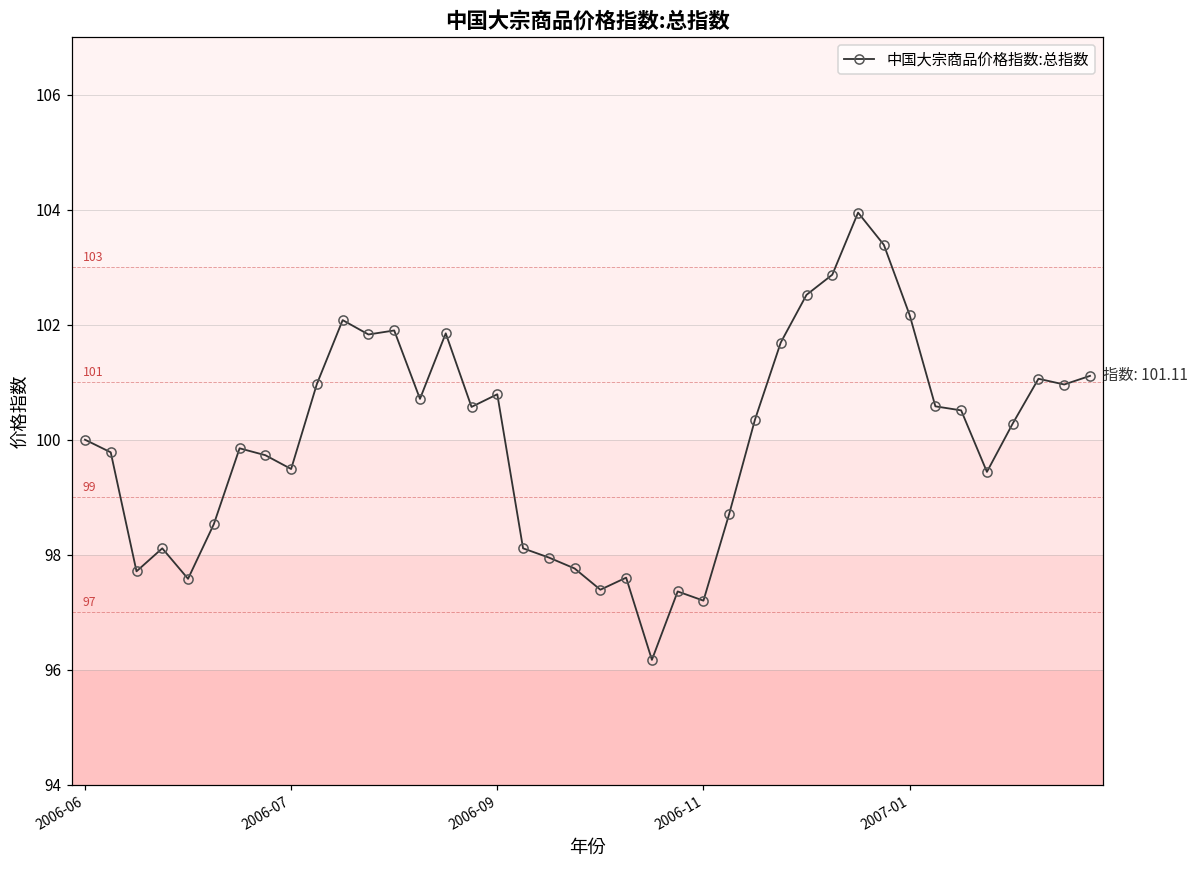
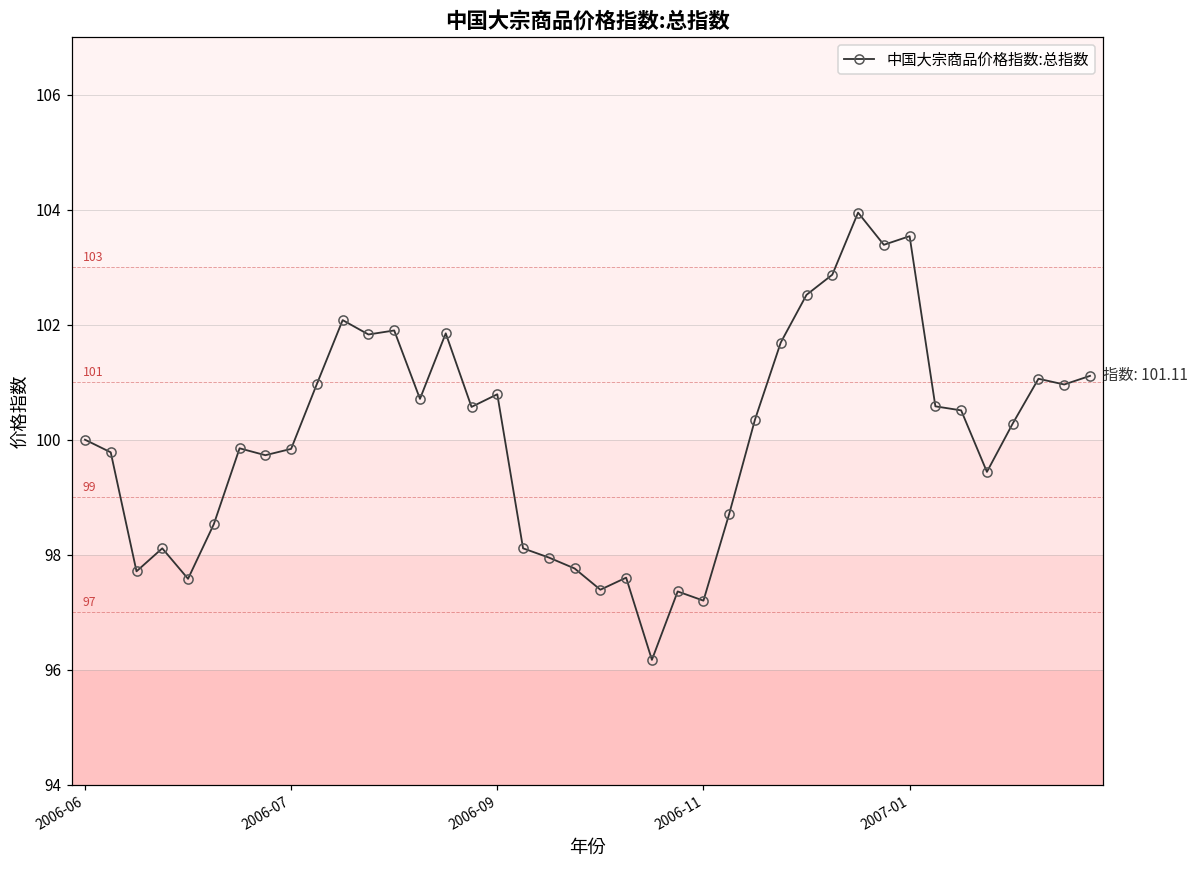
2006-07: 99.5 -> 99.8
2007-01: 102.2 -> 103.5
